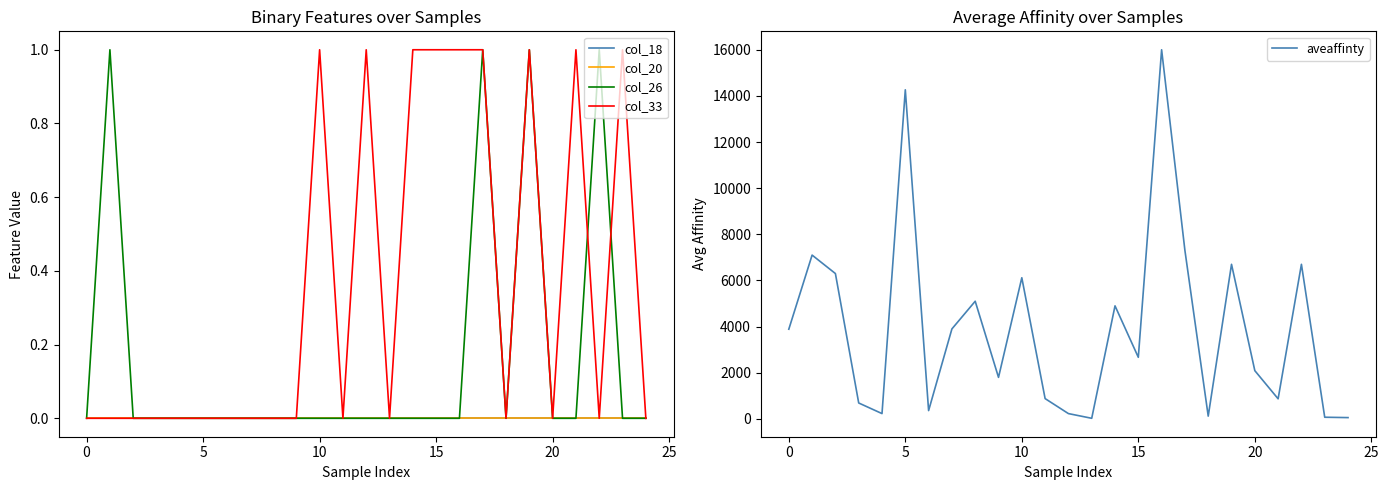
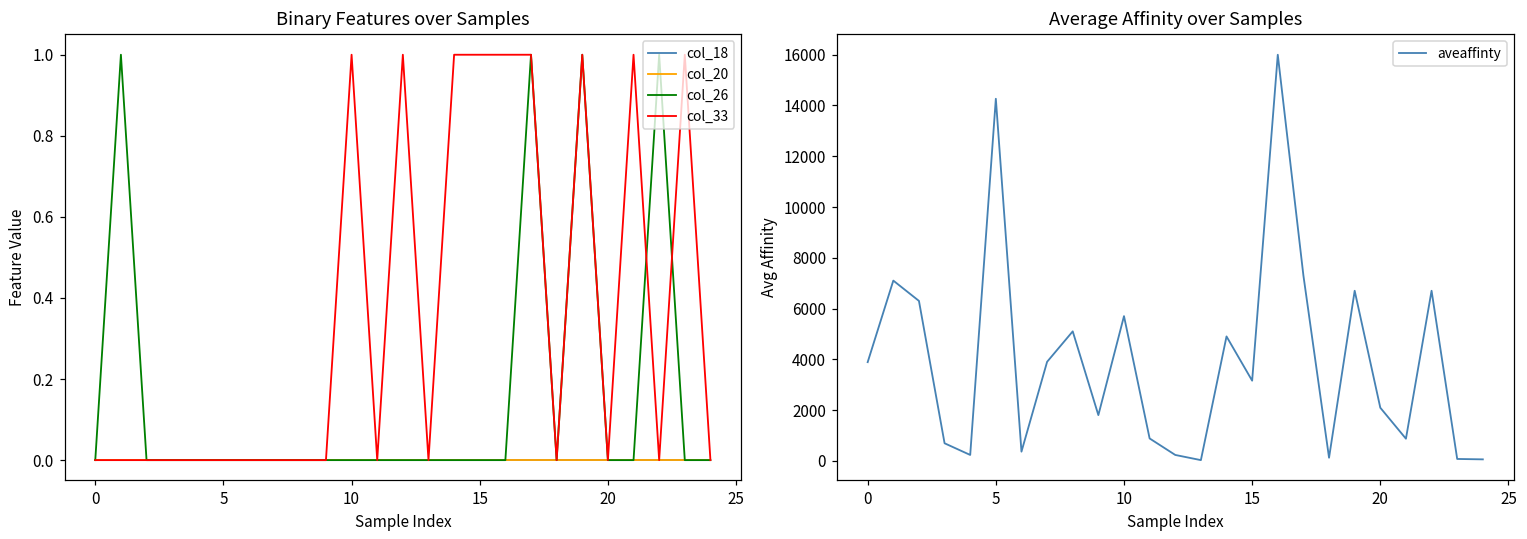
Average Affinity over Samples, 10: 6100 -> 5700
Average Affinity over Samples, 15: 2700 -> 3200
